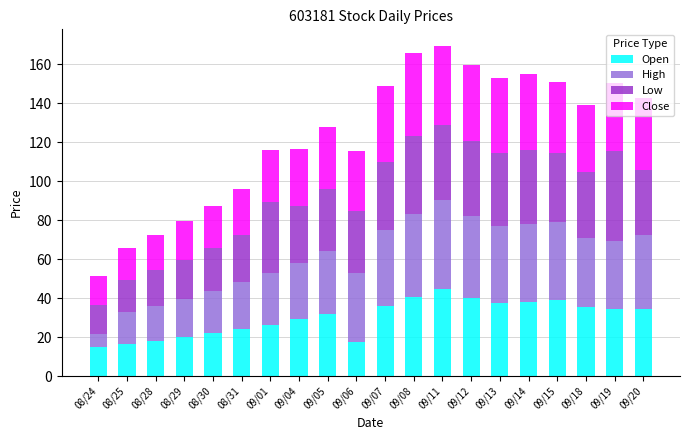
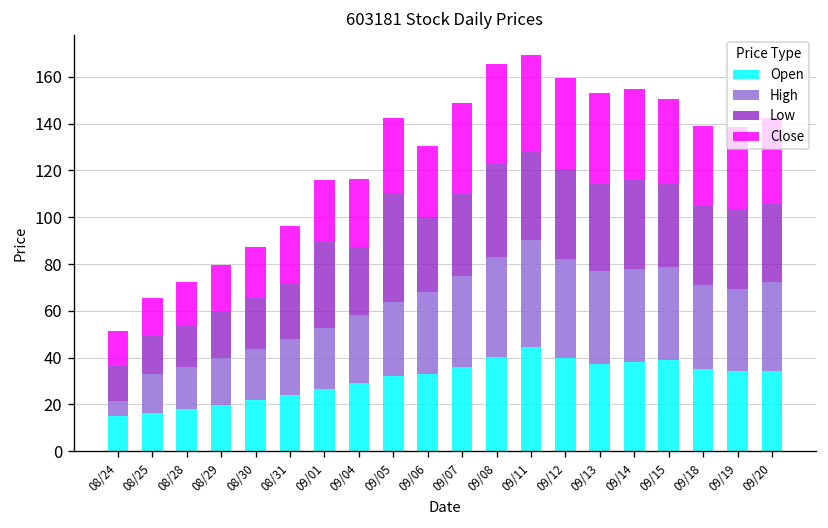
Low, 09/05: 32 -> 47
Open, 09/06: 18 -> 33
Low, 09/19: 46 -> 34
